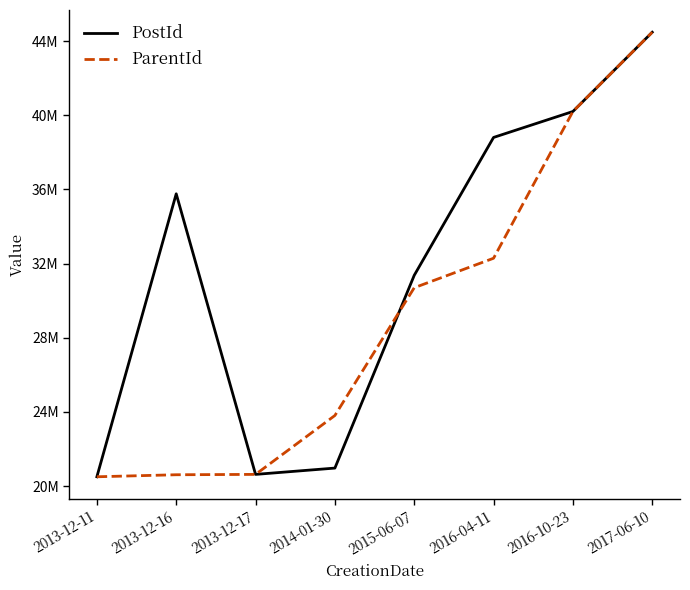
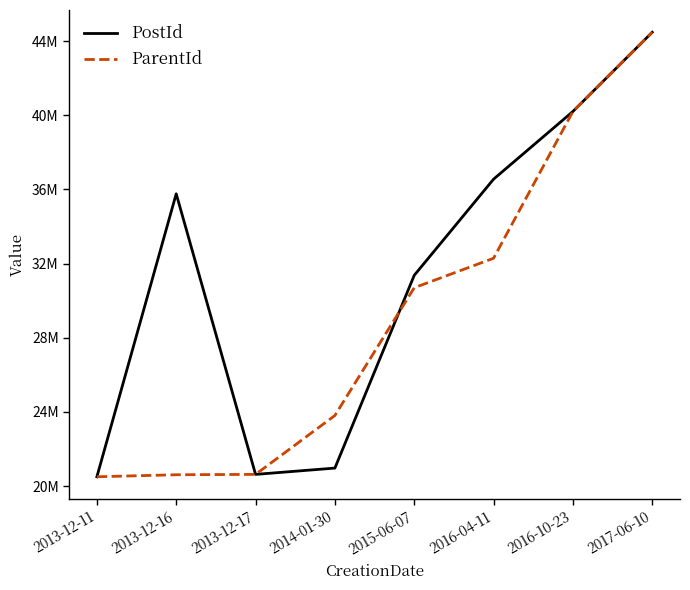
PostId, 2016-04-11: 38800000 -> 36600000
